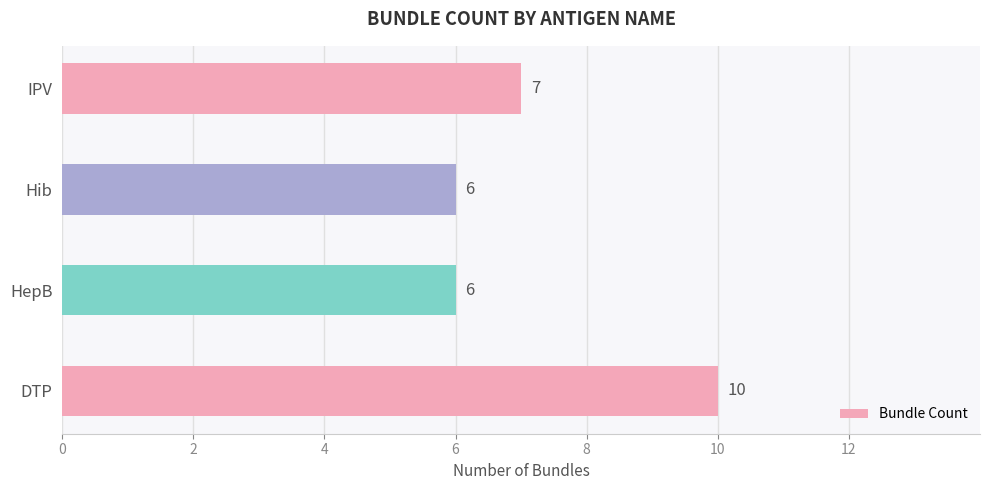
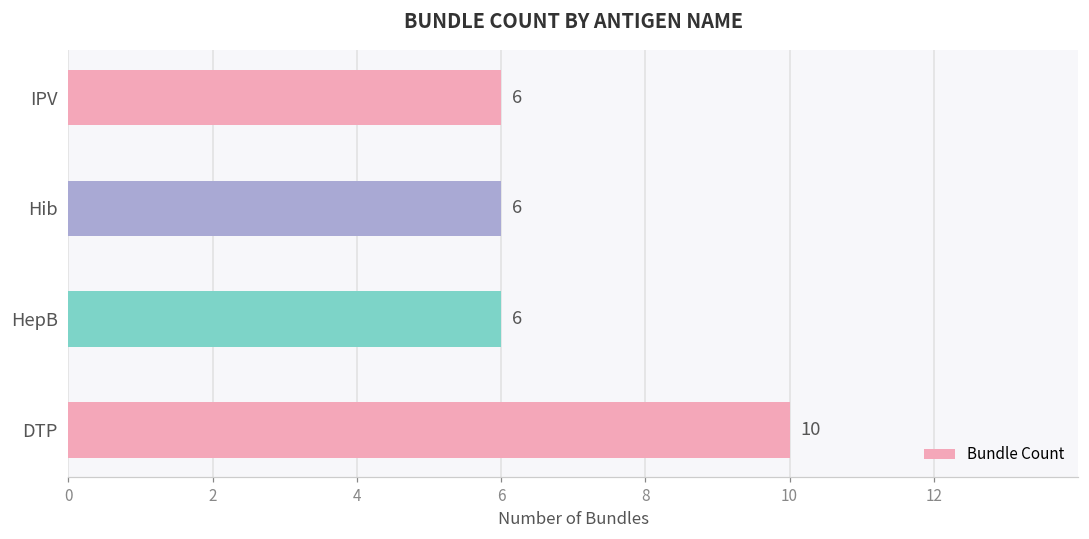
IPV: 7 -> 6
